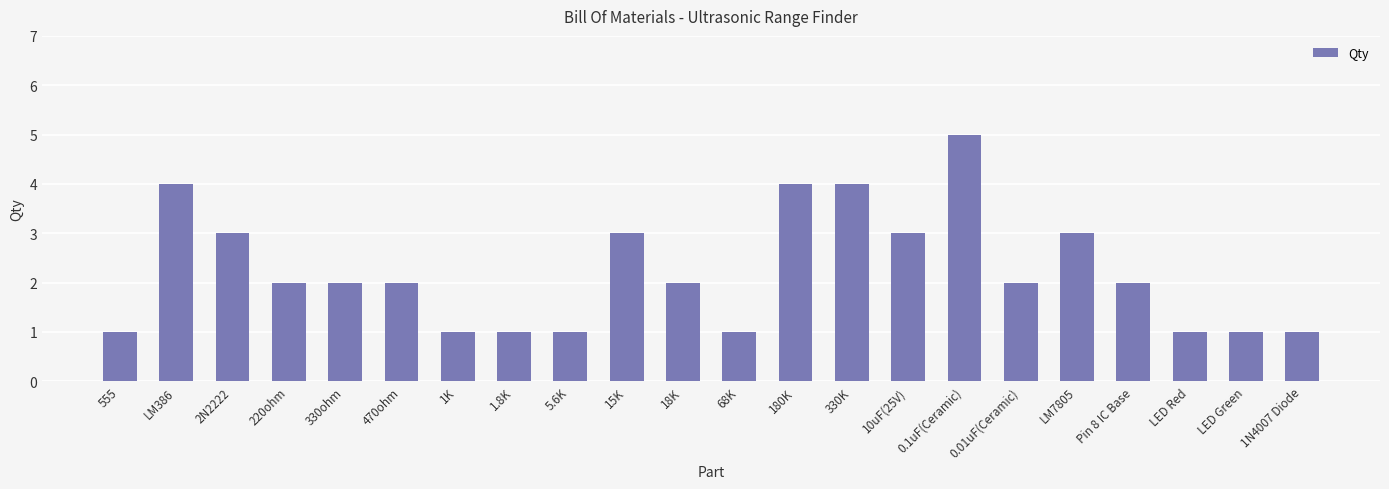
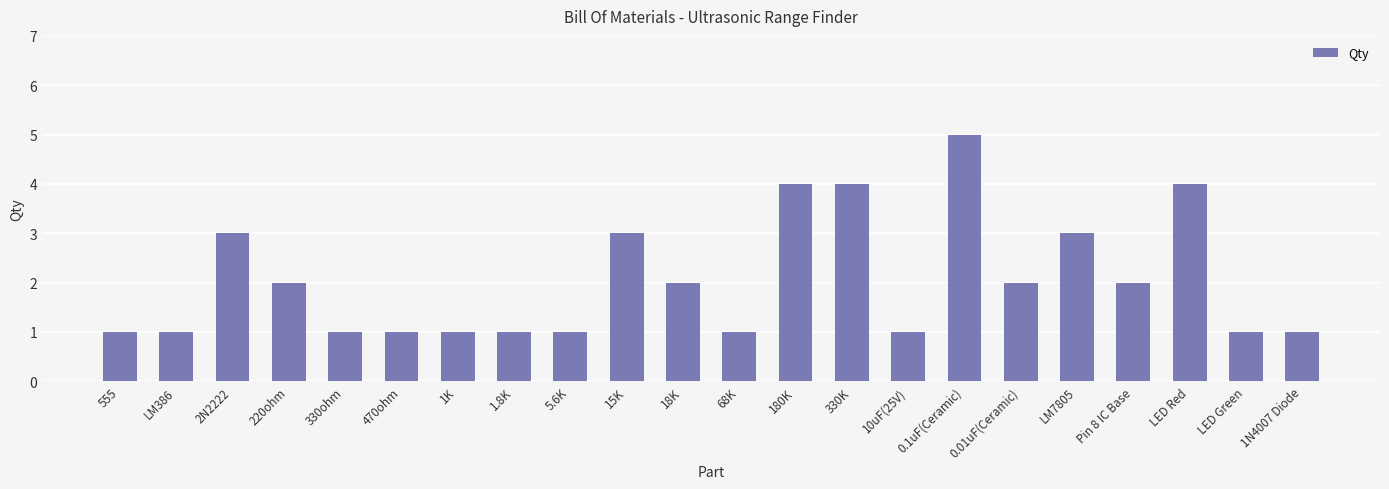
LM386: 4 -> 1
330ohm: 2 -> 1
470ohm: 2 -> 1
10uF(25V): 3 -> 1
LED Red: 1 -> 4
